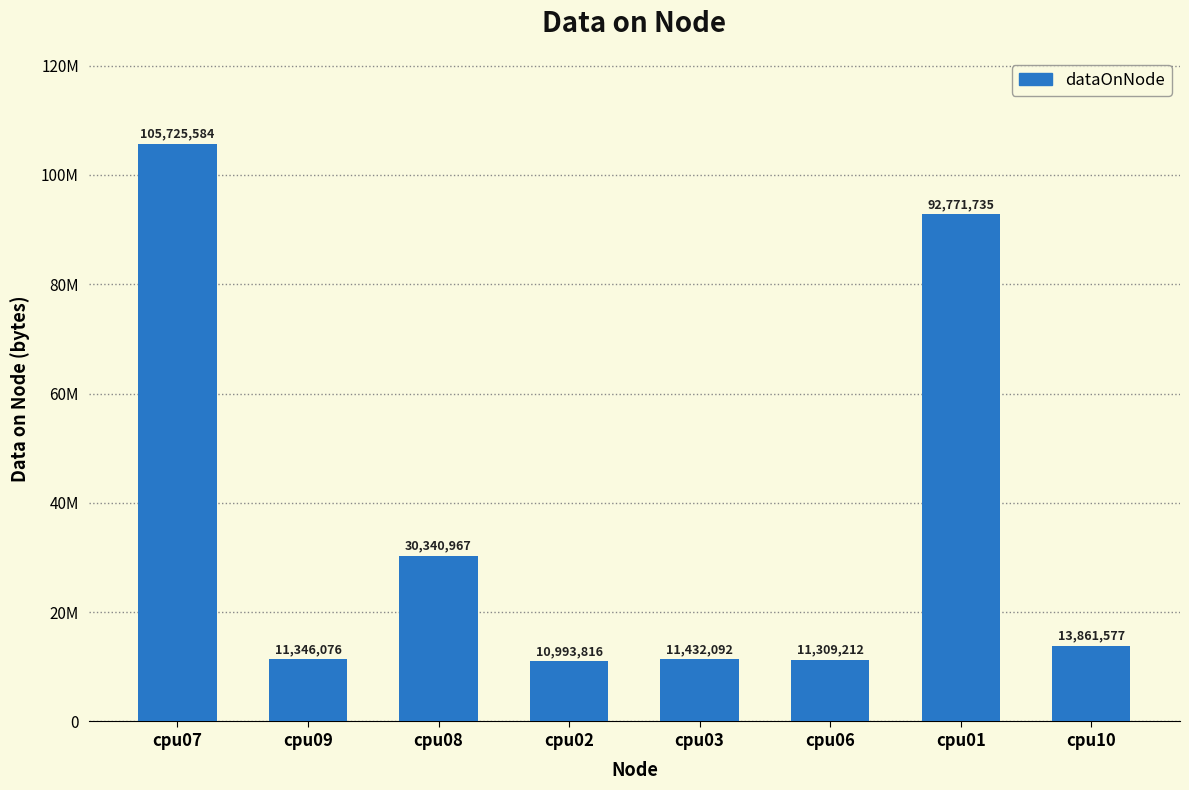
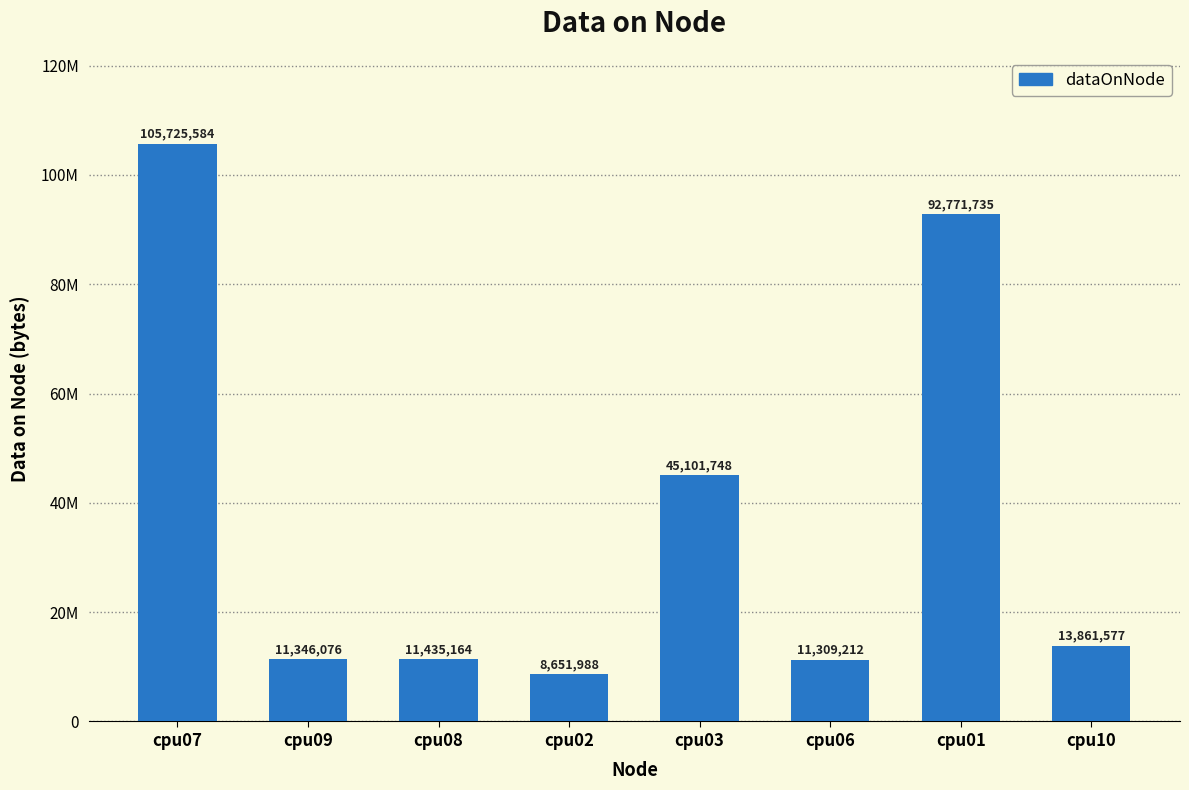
cpu08: 30,340,967 -> 11,435,164
cpu02: 10,993,816 -> 8,651,988
cpu03: 11,432,092 -> 45,101,748
